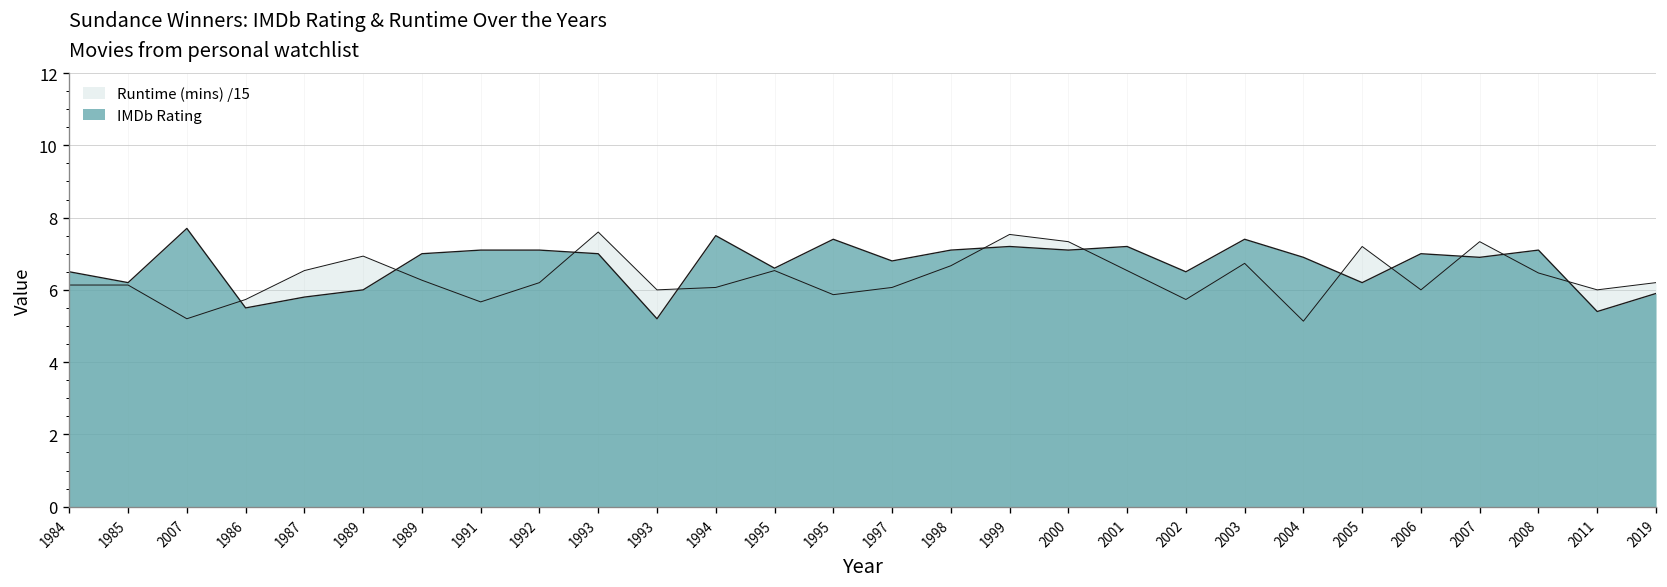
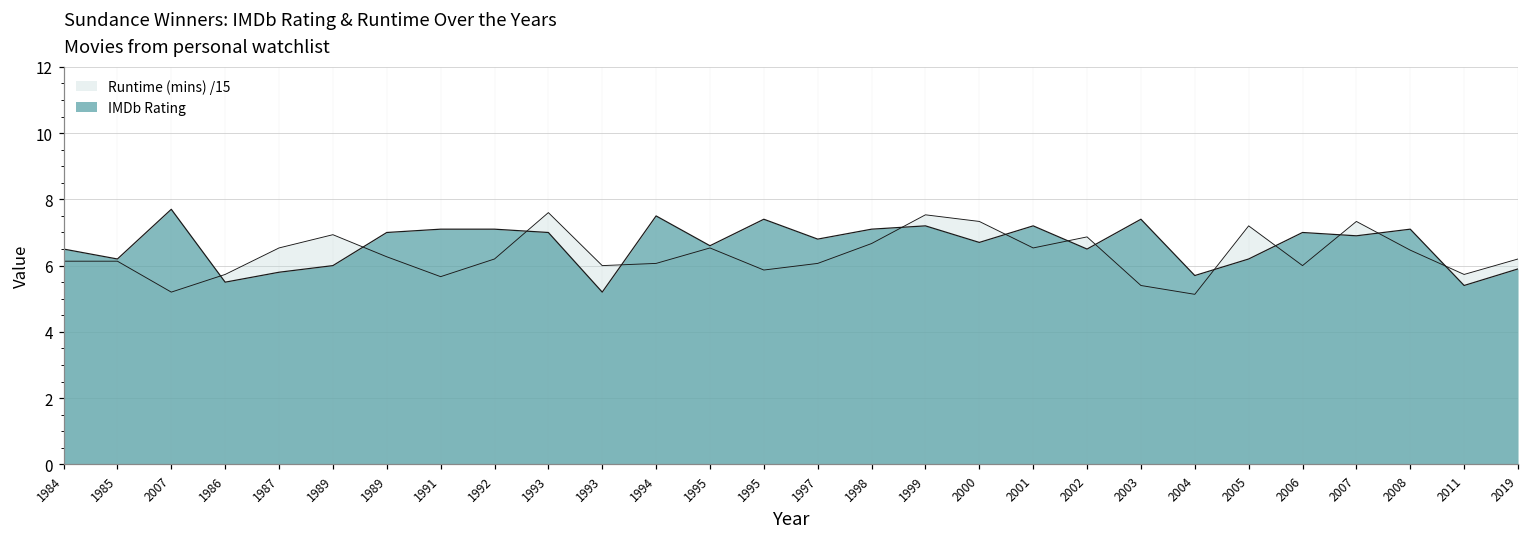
IMDb Rating, 2000: 7.1 -> 6.7
Runtime (mins) /15, 2002: 5.7 -> 6.9
Runtime (mins) /15, 2003: 6.7 -> 5.4
IMDb Rating, 2004: 6.9 -> 5.7
Runtime (mins) /15, 2011: 6.0 -> 5.7
